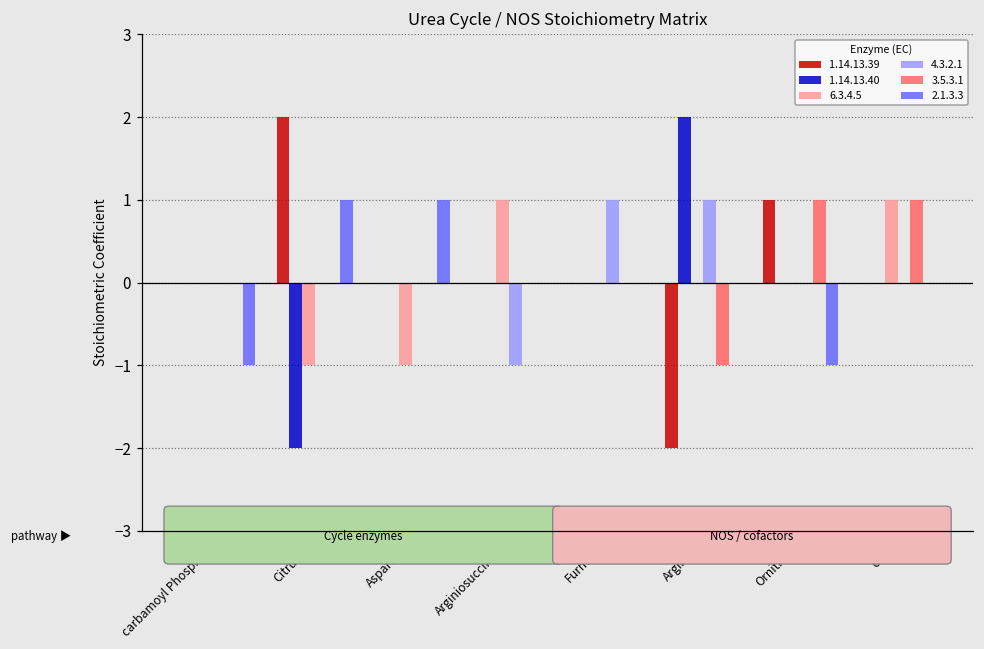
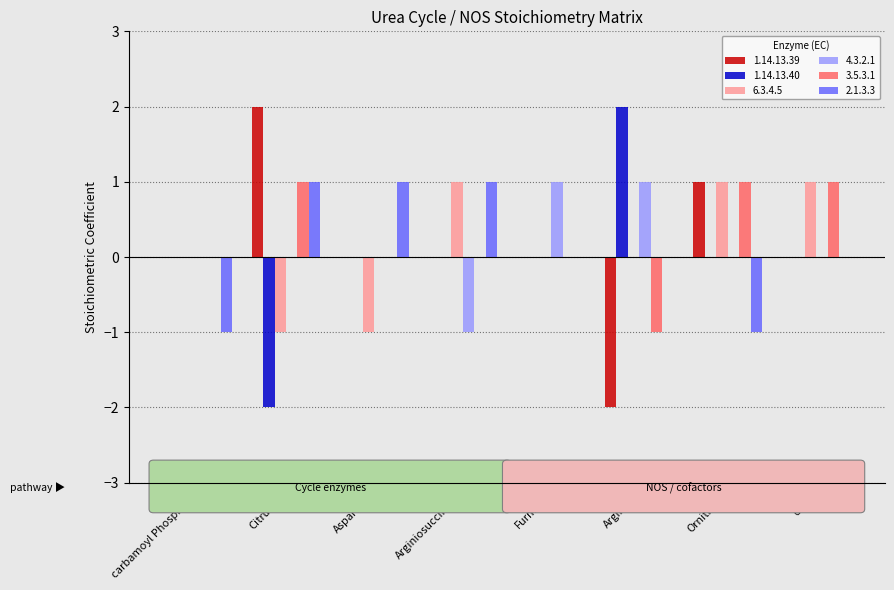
3.5.3.1, Citruline: 0 -> 1
2.1.3.3, Arginiosuccinate: 0 -> 1
6.3.4.5, Ornithine: 0 -> 1
